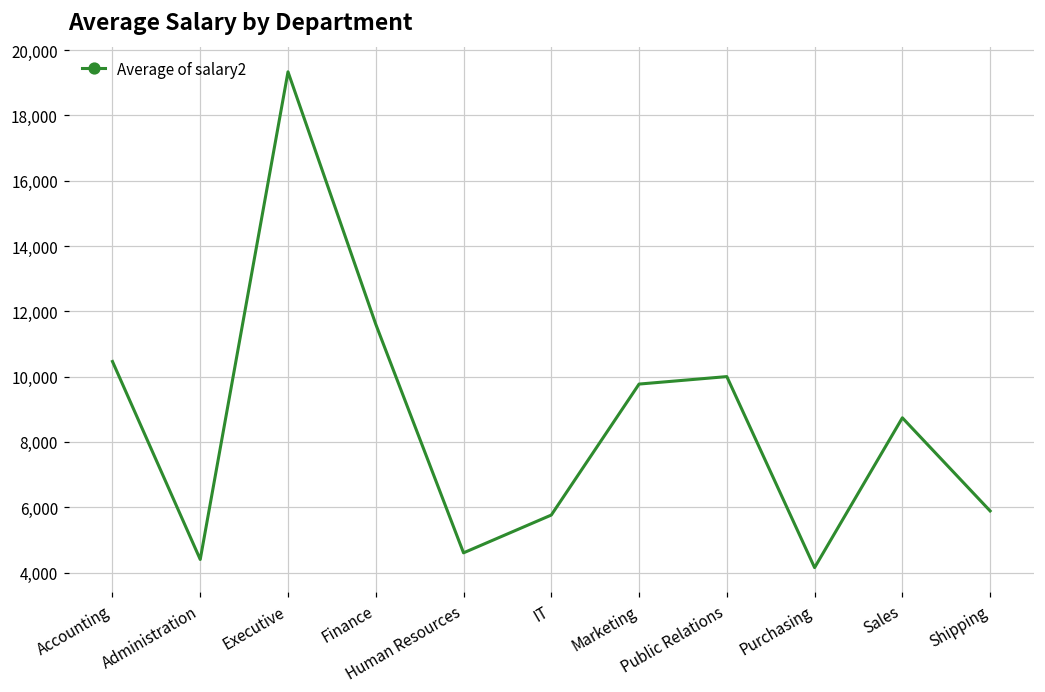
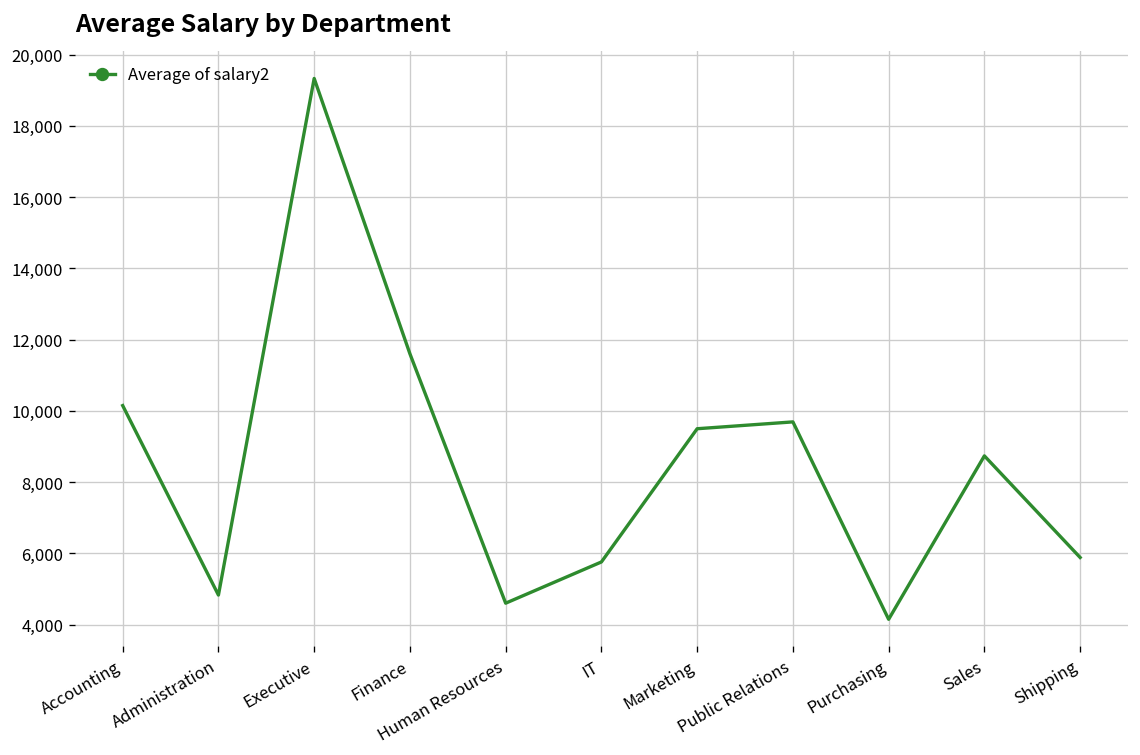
Accounting: 10,500 -> 10,200
Administration: 4,400 -> 4,800
Marketing: 9,800 -> 9,500
Public Relations: 10,000 -> 9,700
